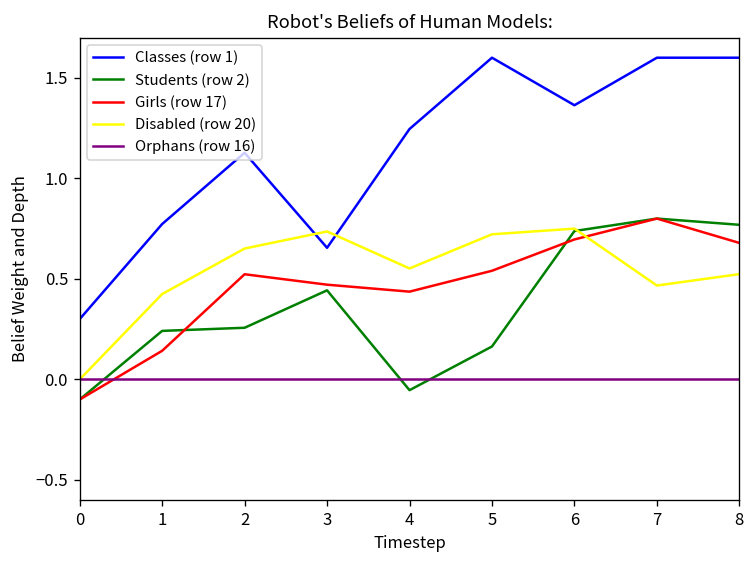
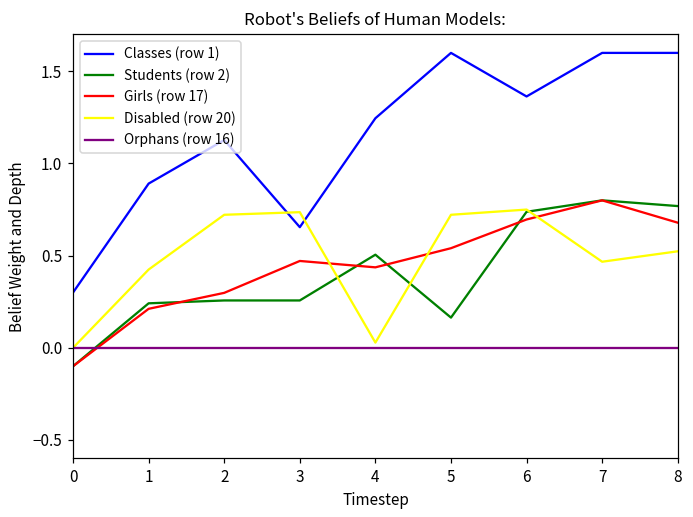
Classes (row 1), 1: 0.77 -> 0.89
Girls (row 17), 1: 0.14 -> 0.21
Girls (row 17), 2: 0.52 -> 0.30
Disabled (row 20), 2: 0.65 -> 0.72
Students (row 2), 3: 0.44 -> 0.26
Students (row 2), 4: -0.05 -> 0.51
Disabled (row 20), 4: 0.55 -> 0.03
